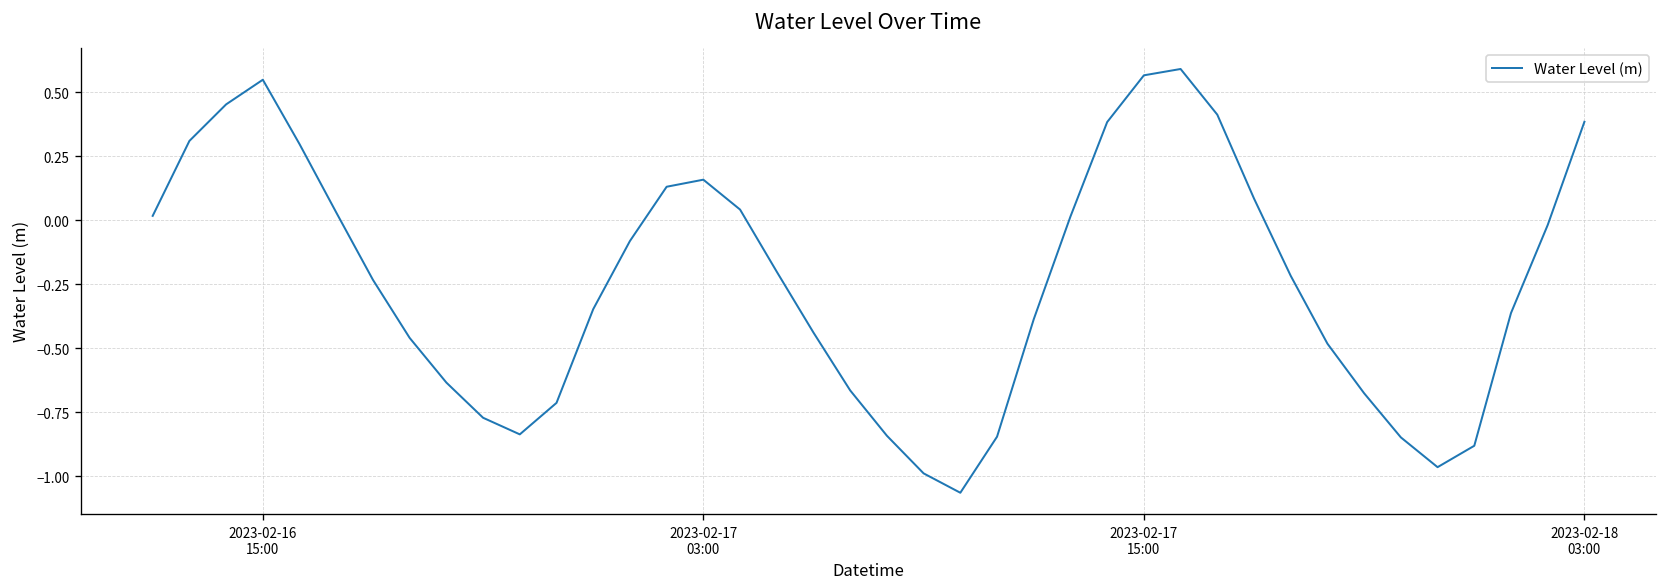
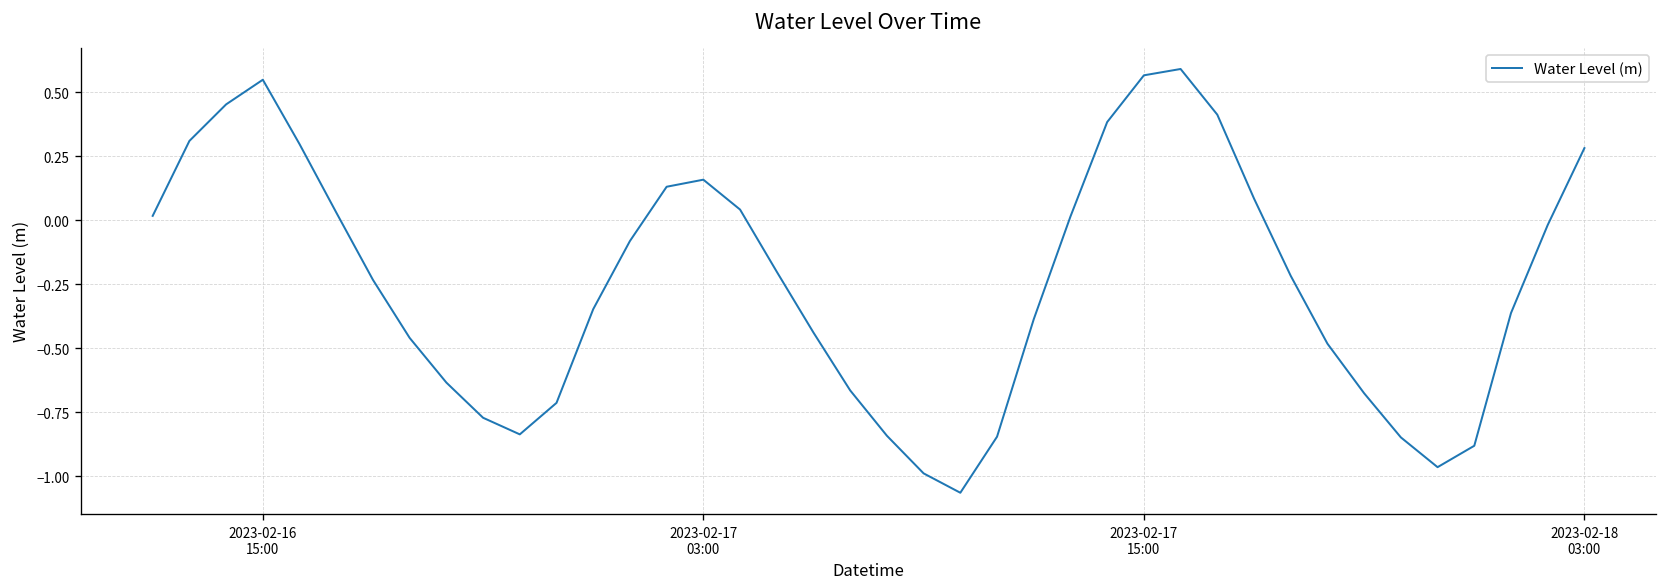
2023-02-18 03:00: 0.39 -> 0.28
